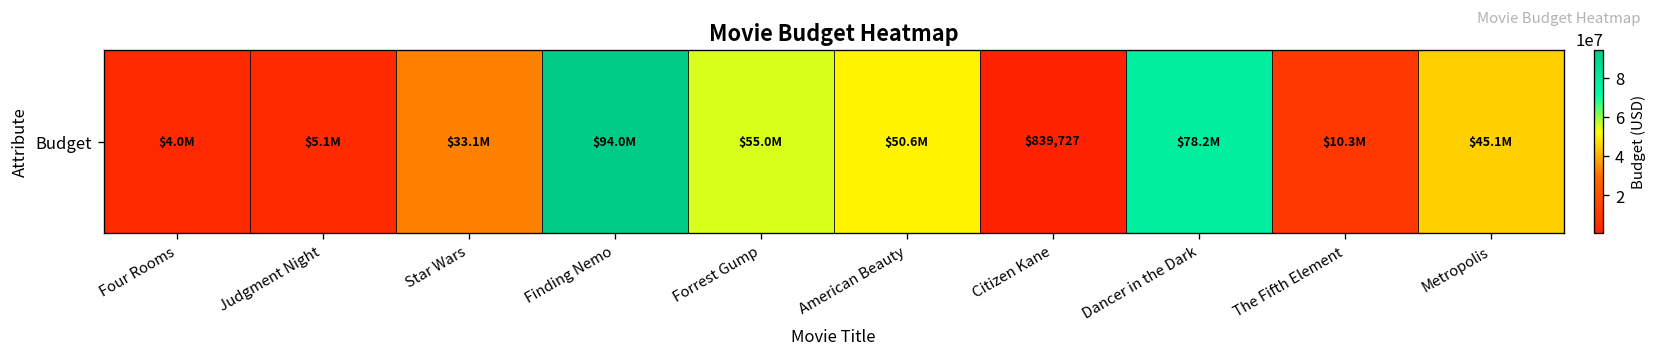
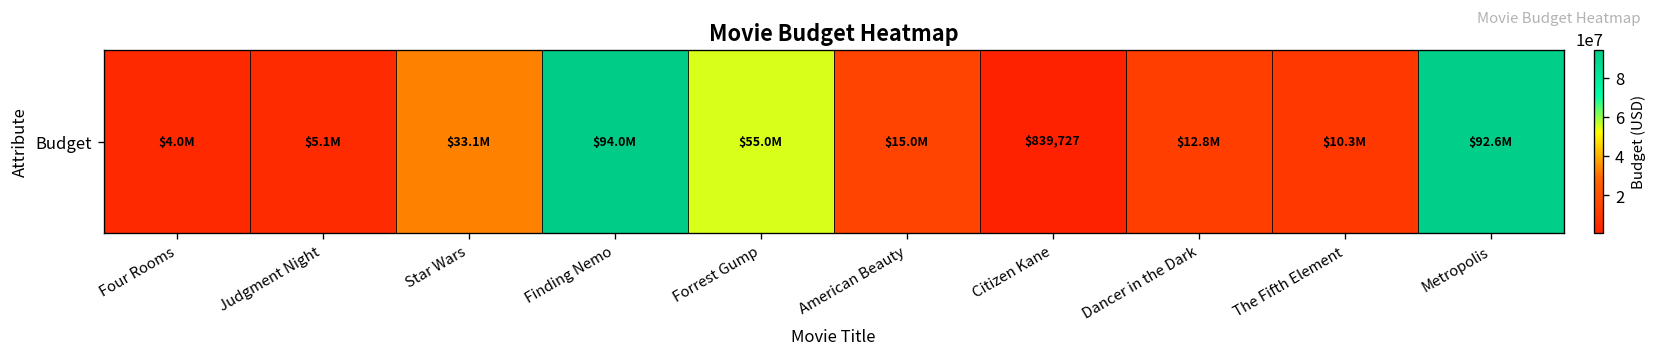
Budget, American Beauty: $50.6M -> $15.0M
Budget, Dancer in the Dark: $78.2M -> $12.8M
Budget, Metropolis: $45.1M -> $92.6M
